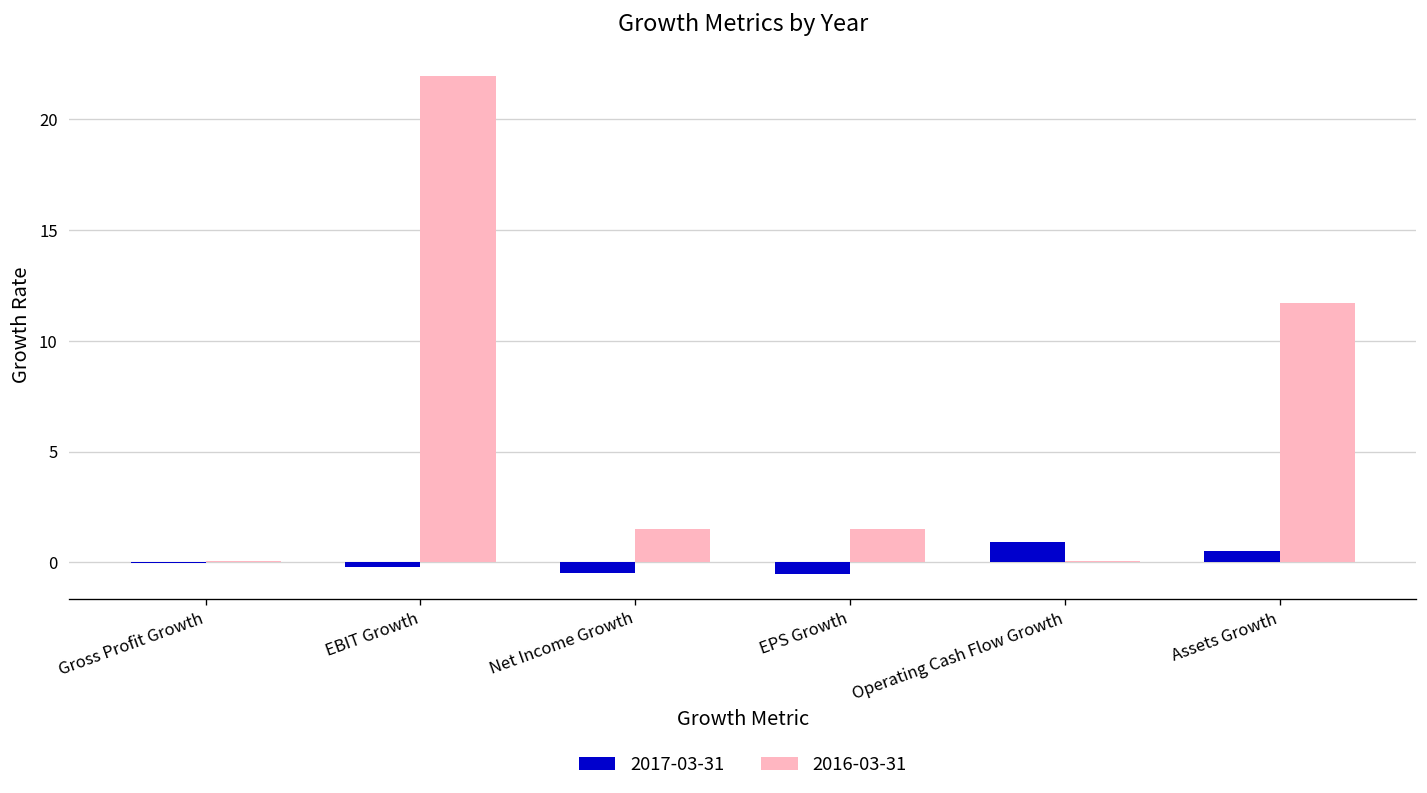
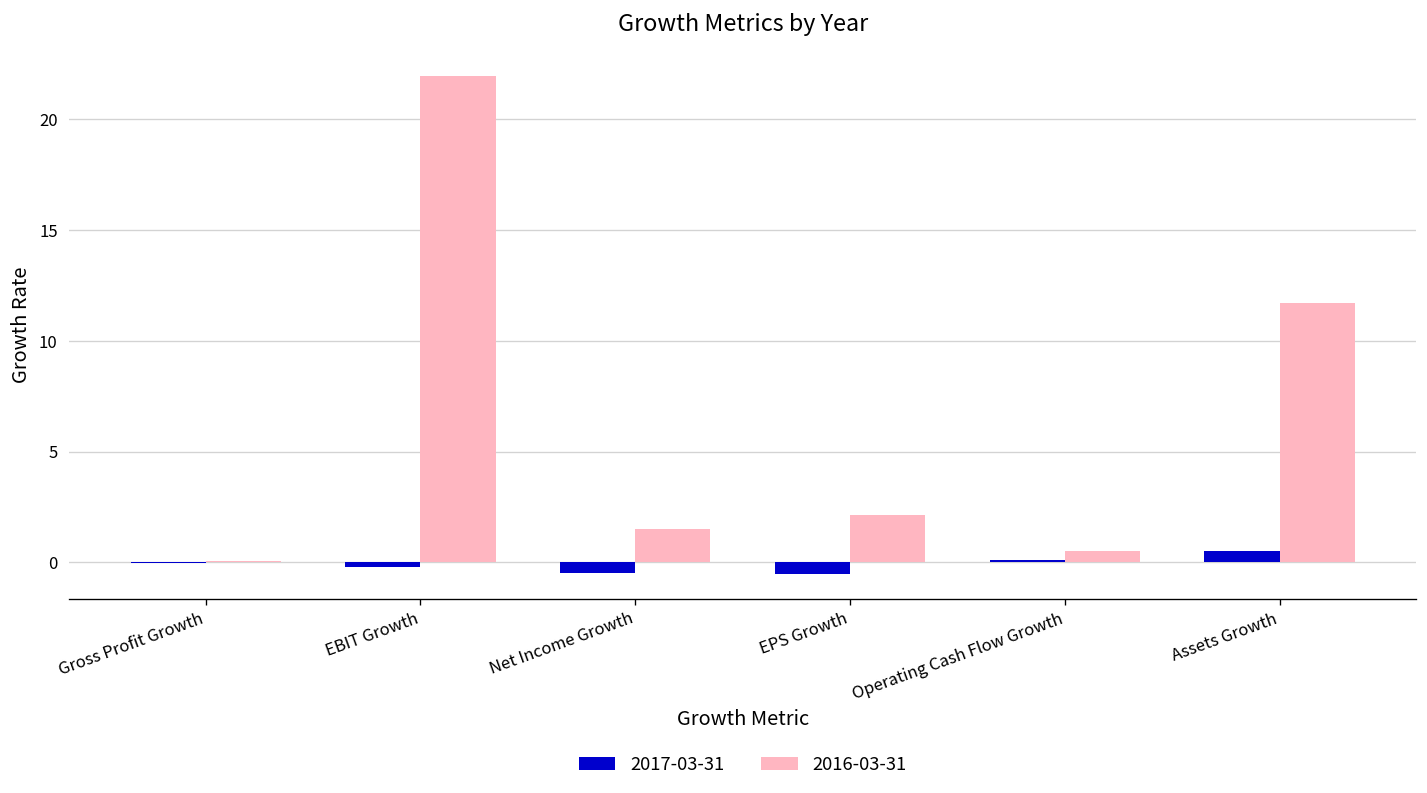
2016-03-31, EPS Growth: 1.5 -> 2.1
2017-03-31, Operating Cash Flow Growth: 0.9 -> 0.1
2016-03-31, Operating Cash Flow Growth: 0.1 -> 0.5
